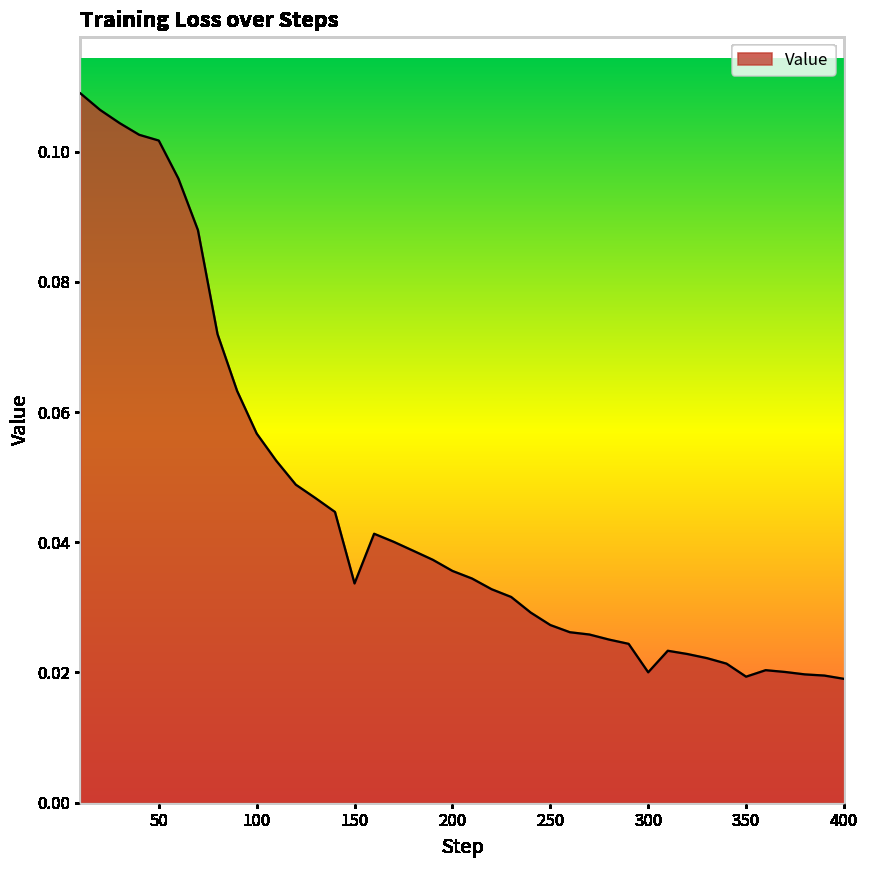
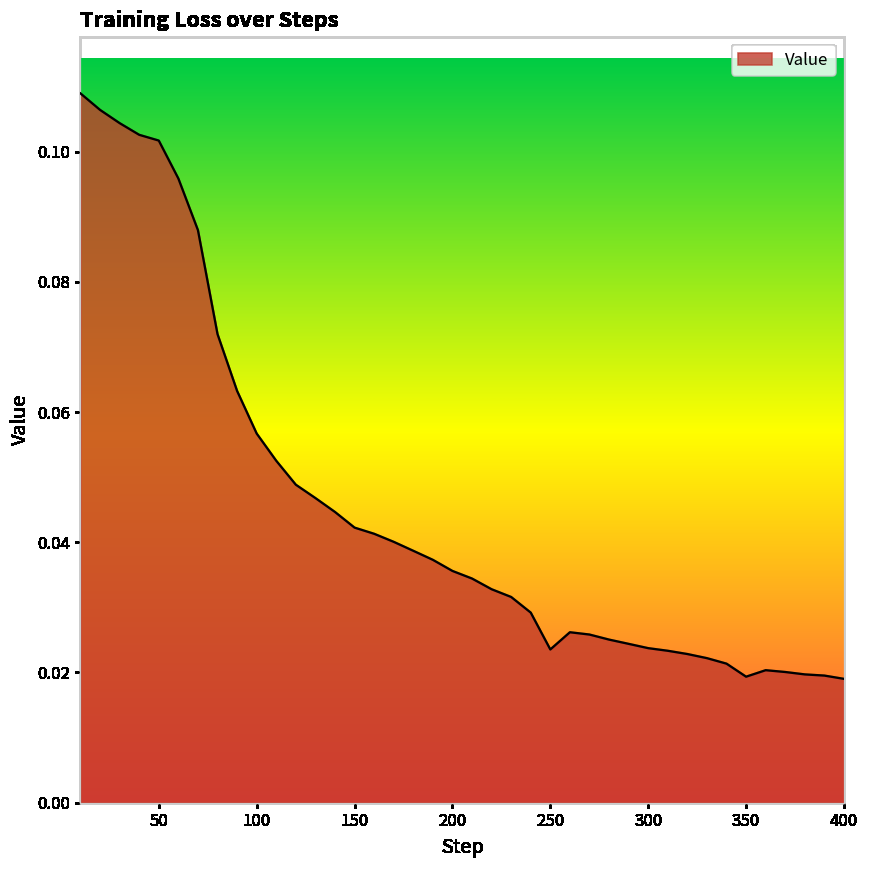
150: 0.034 -> 0.042
250: 0.027 -> 0.024
300: 0.020 -> 0.024
